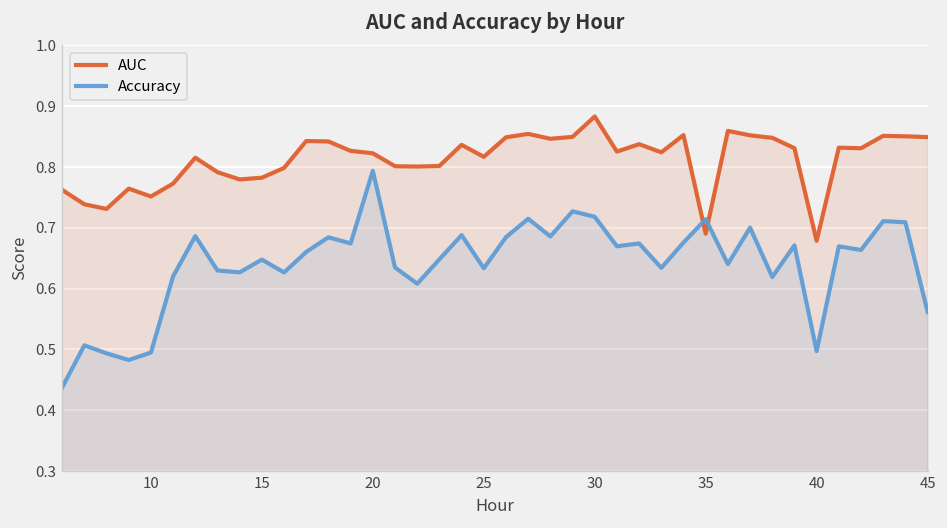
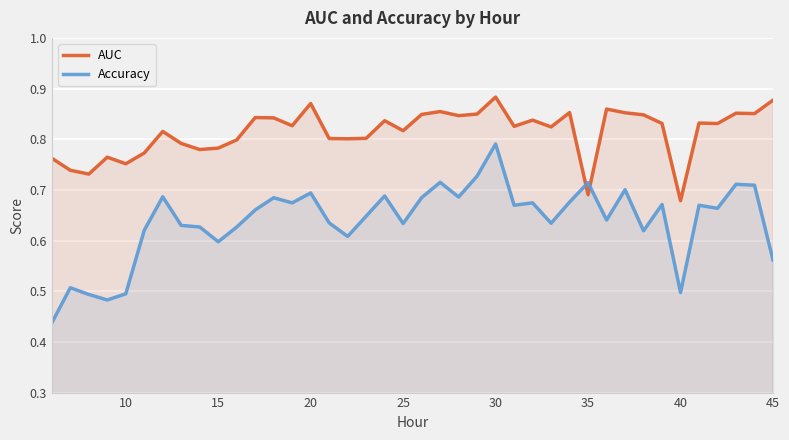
Accuracy, 15: 0.65 -> 0.60
AUC, 20: 0.82 -> 0.87
Accuracy, 20: 0.79 -> 0.69
Accuracy, 30: 0.72 -> 0.79
AUC, 45: 0.85 -> 0.88
